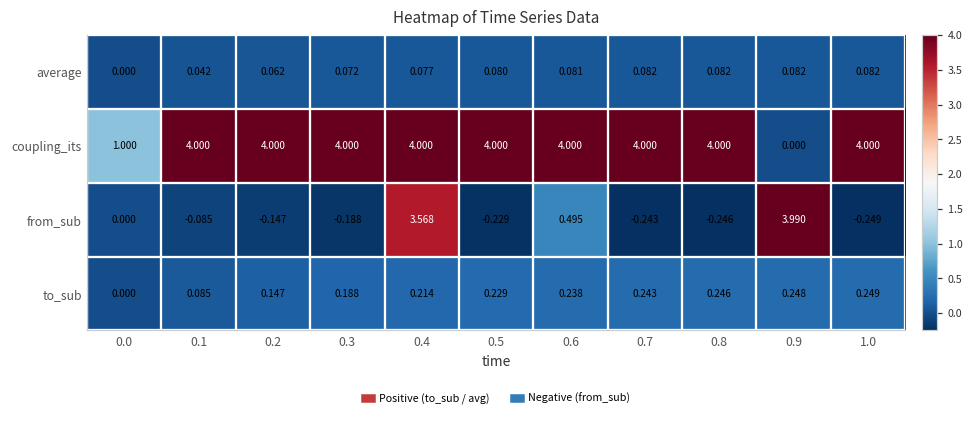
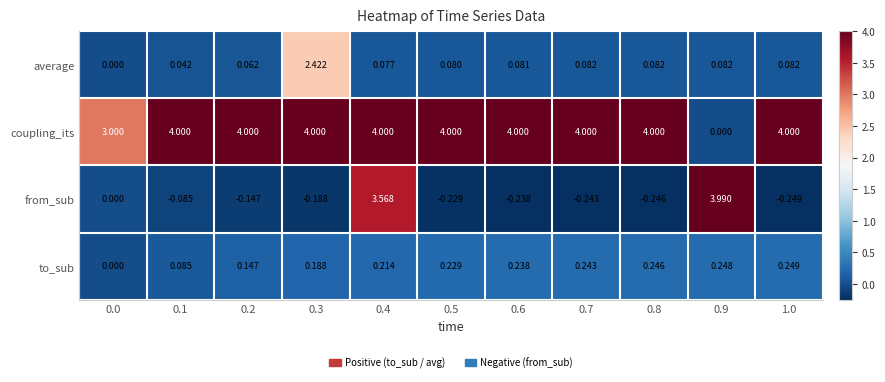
average, 0.3: 0.072 -> 2.422
coupling_its, 0.0: 1.000 -> 3.000
from_sub, 0.6: 0.495 -> -0.238
